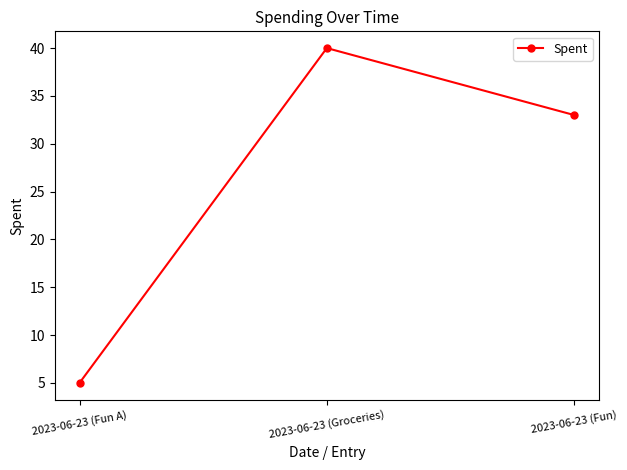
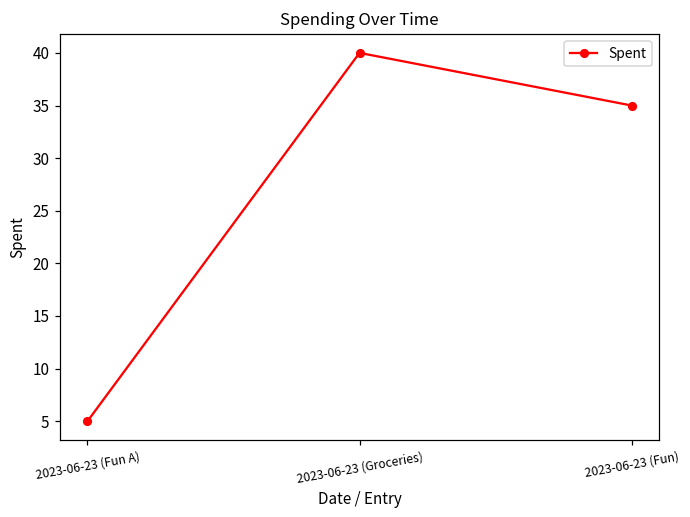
2023-06-23 (Fun): 33 -> 35
